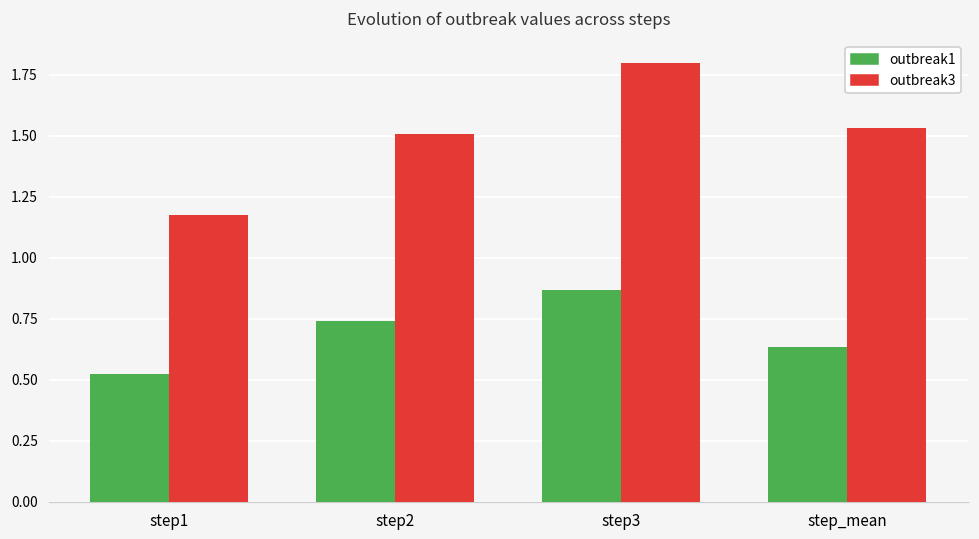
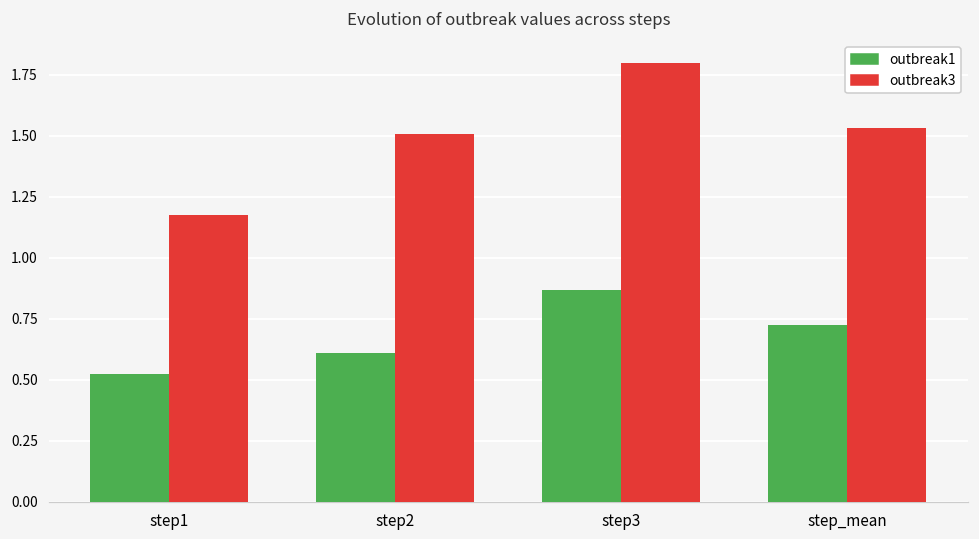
outbreak1, step2: 0.74 -> 0.61
outbreak1, step_mean: 0.64 -> 0.73
